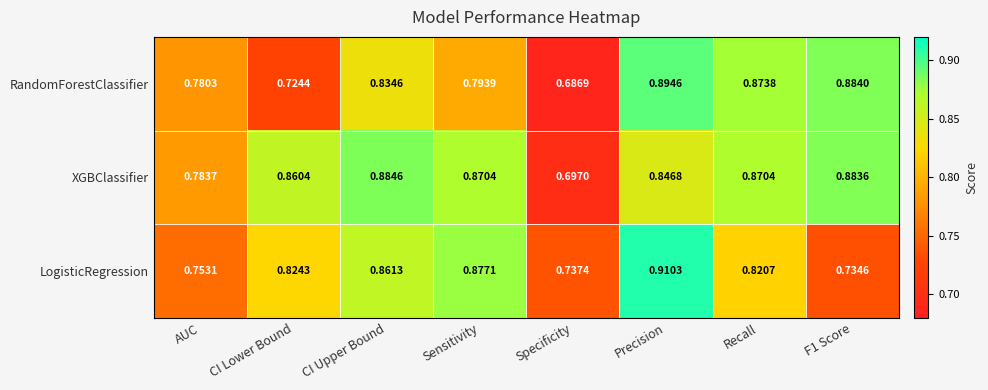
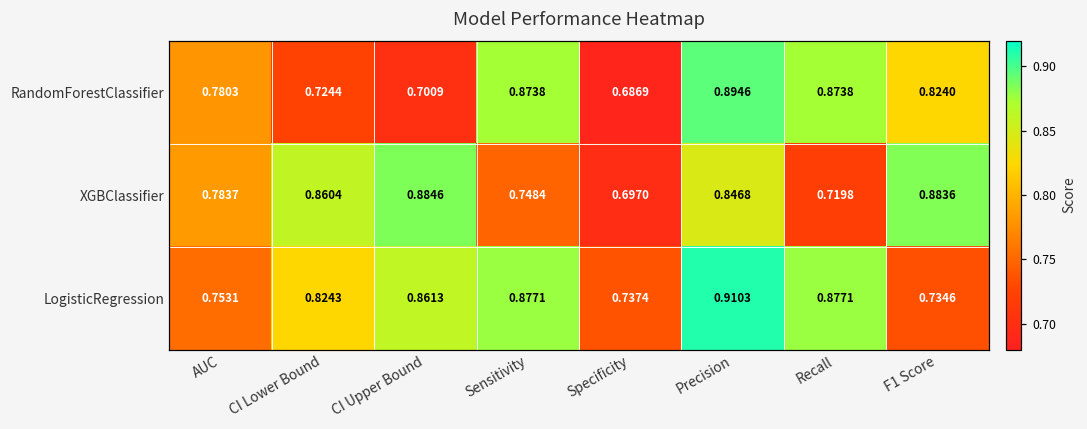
RandomForestClassifier, CI Upper Bound: 0.8346 -> 0.7009
RandomForestClassifier, Sensitivity: 0.7939 -> 0.8738
RandomForestClassifier, F1 Score: 0.8840 -> 0.8240
XGBClassifier, Sensitivity: 0.8704 -> 0.7484
XGBClassifier, Recall: 0.8704 -> 0.7198
LogisticRegression, Recall: 0.8207 -> 0.8771
